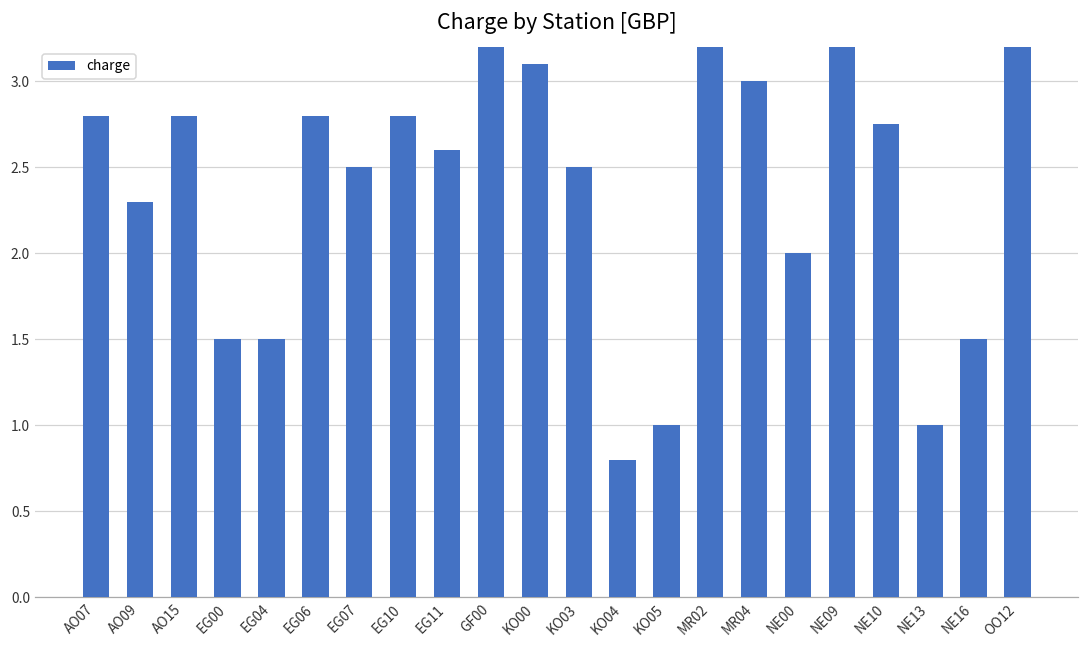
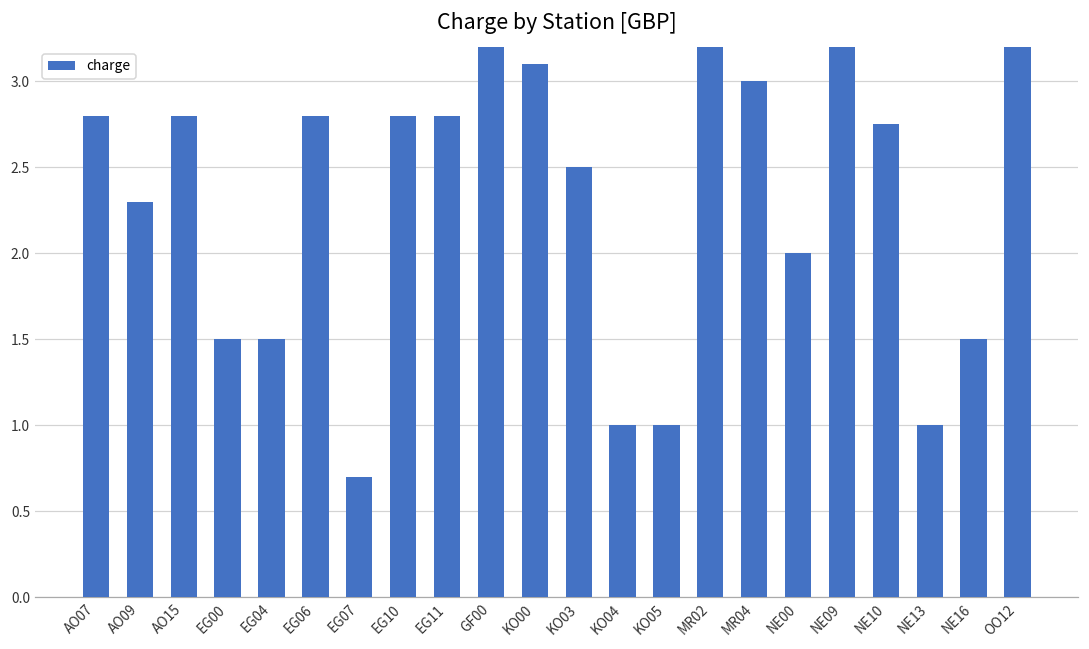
EG07: 2.5 -> 0.7
EG11: 2.6 -> 2.8
KO04: 0.8 -> 1.0
